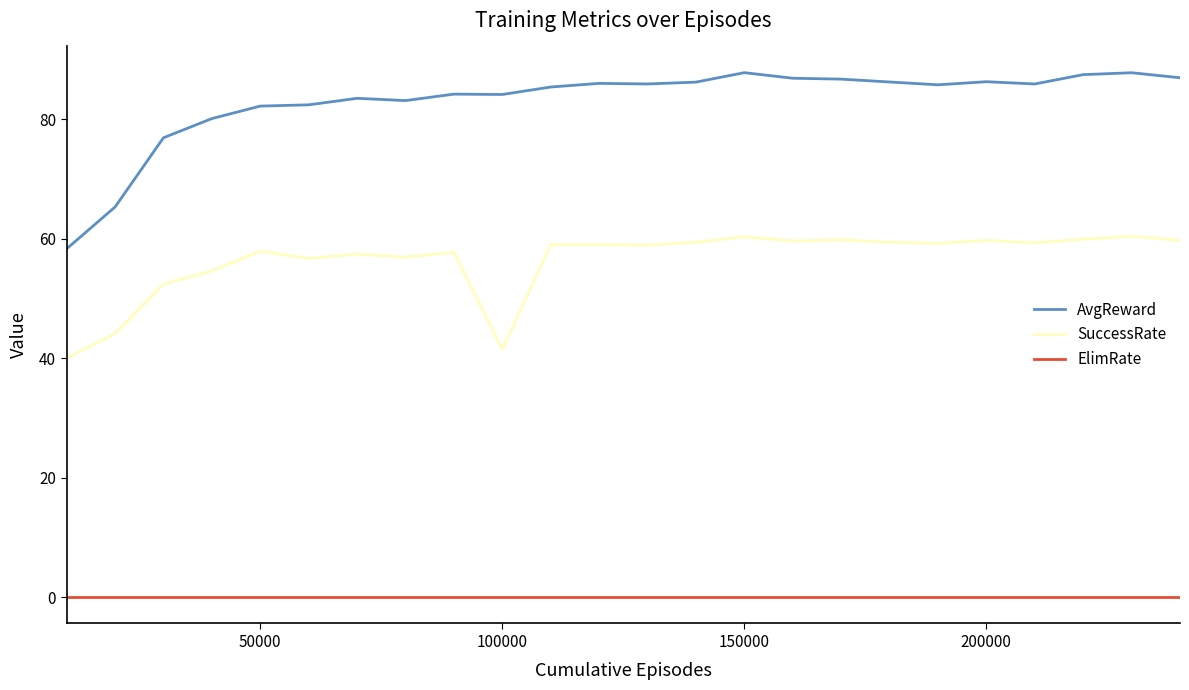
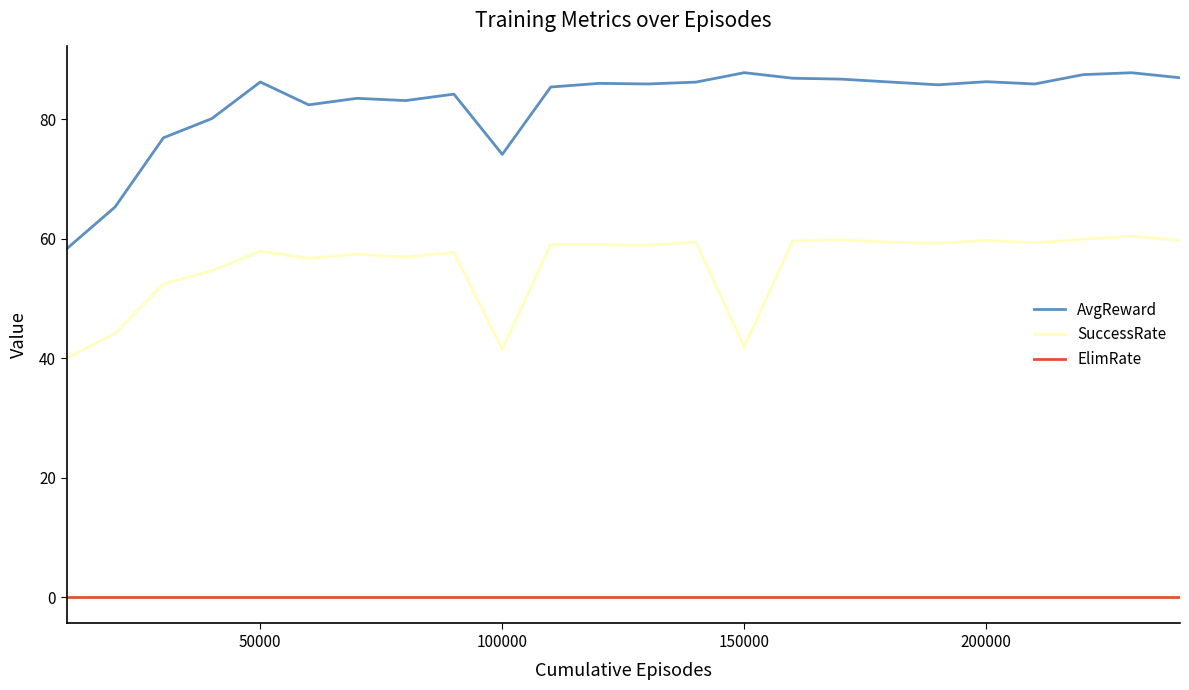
AvgReward, 50000: 82 -> 86
AvgReward, 100000: 84 -> 74
SuccessRate, 150000: 60 -> 42
